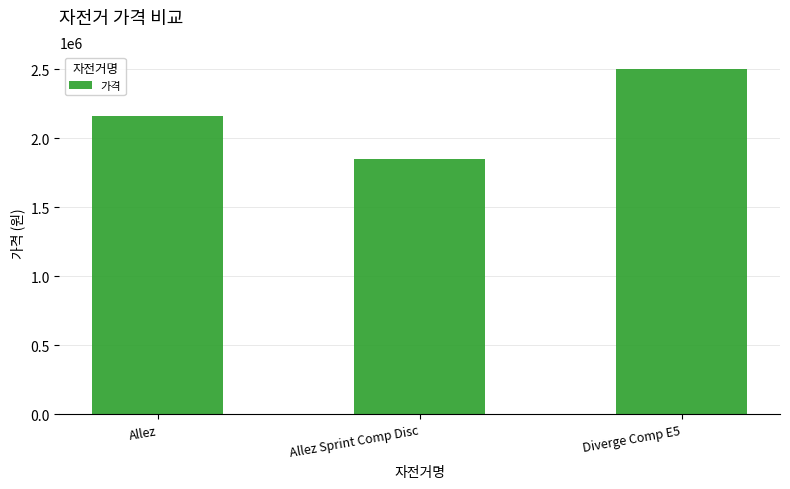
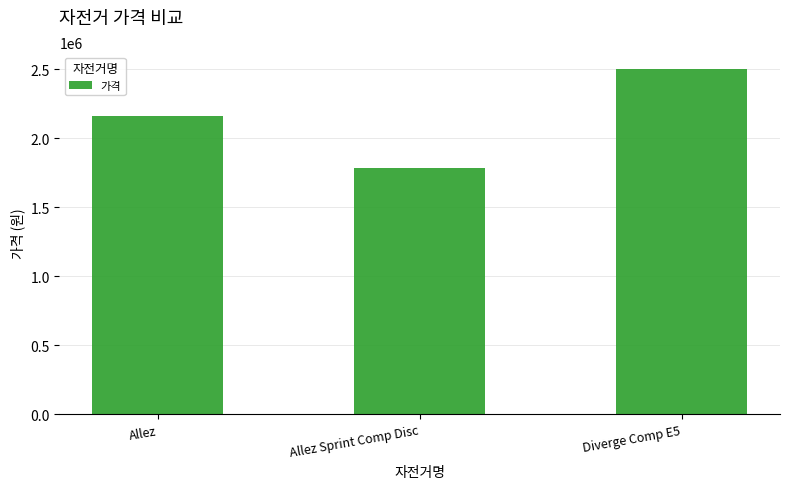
Allez Sprint Comp Disc: 1850000 -> 1790000
